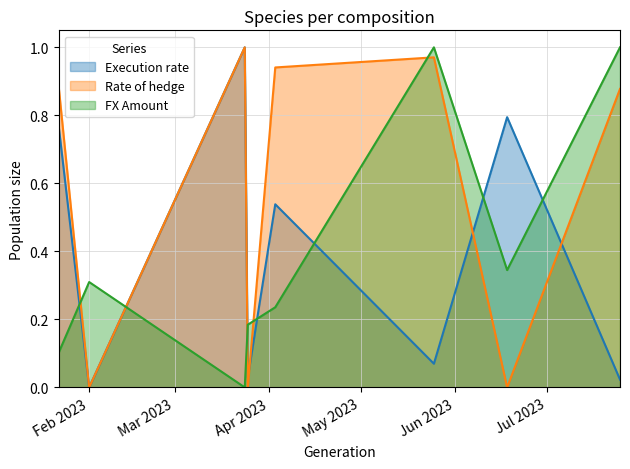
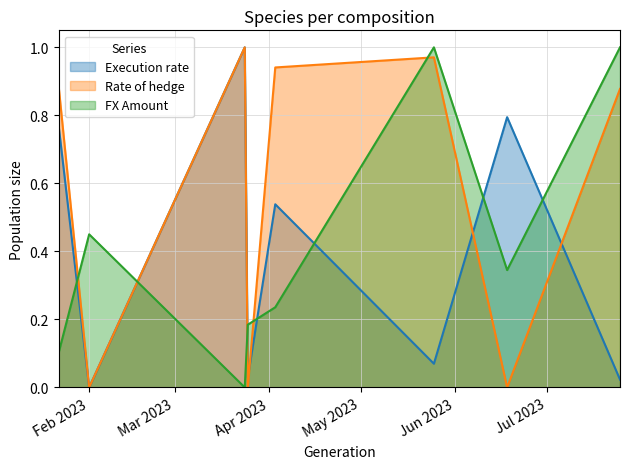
FX Amount, Feb 2023: 0.31 -> 0.45
